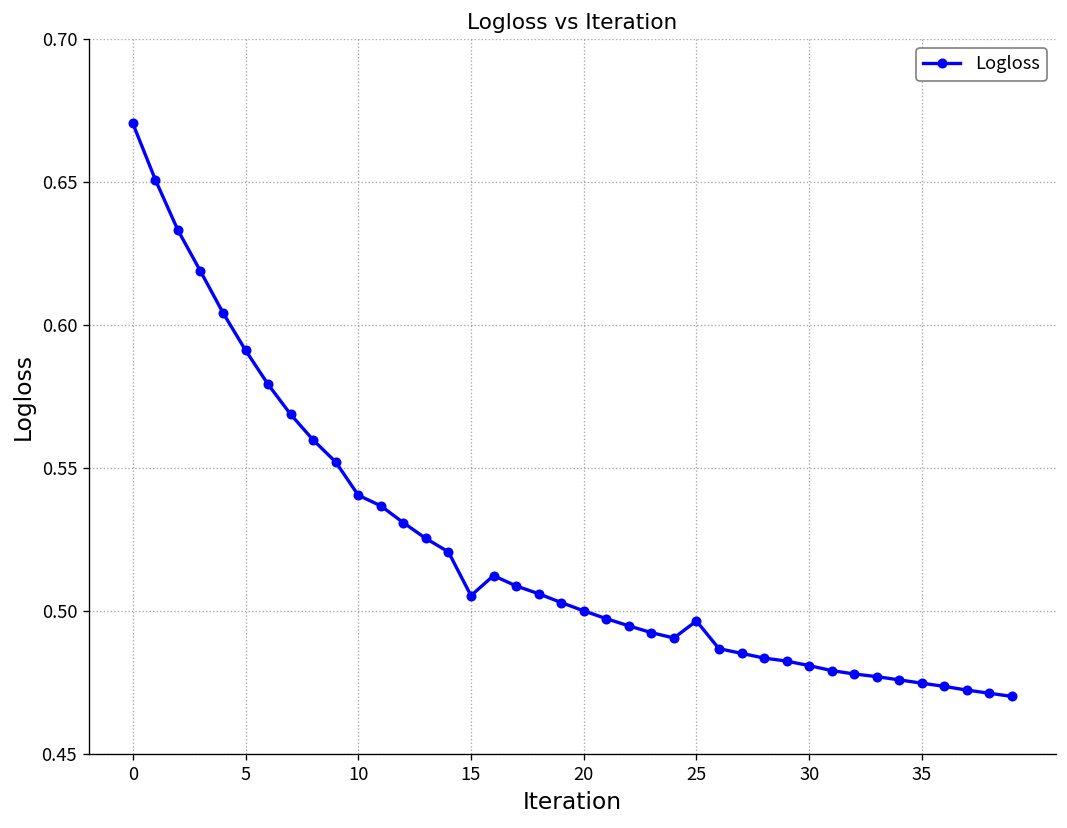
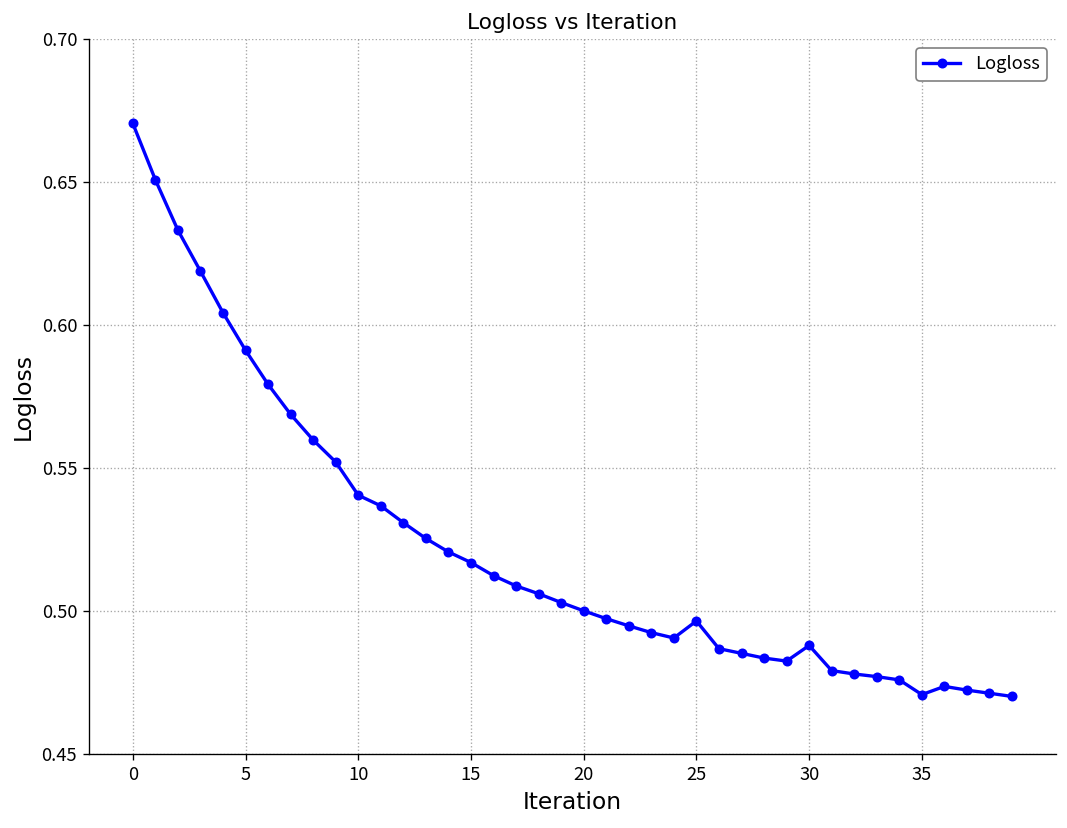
15: 0.505 -> 0.517
30: 0.481 -> 0.488
35: 0.475 -> 0.471
